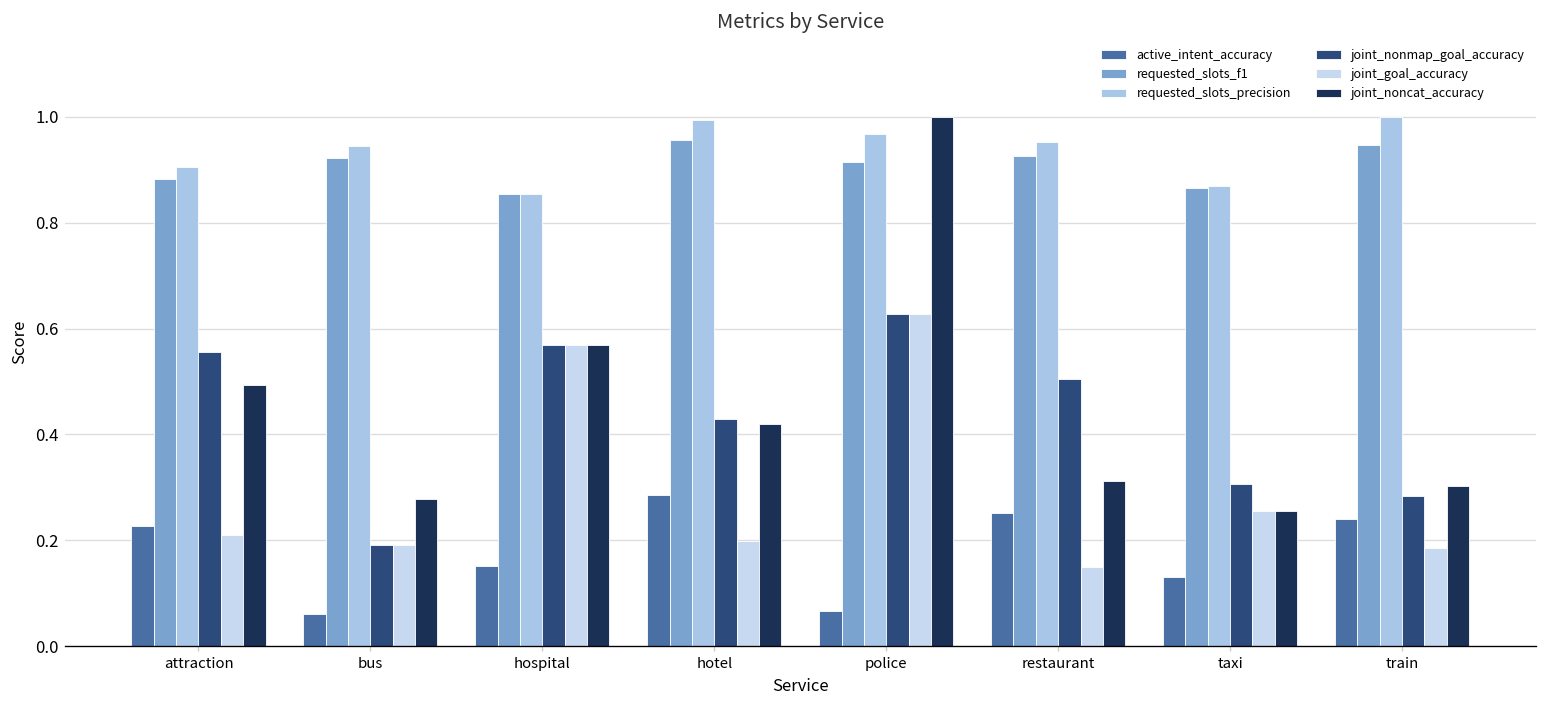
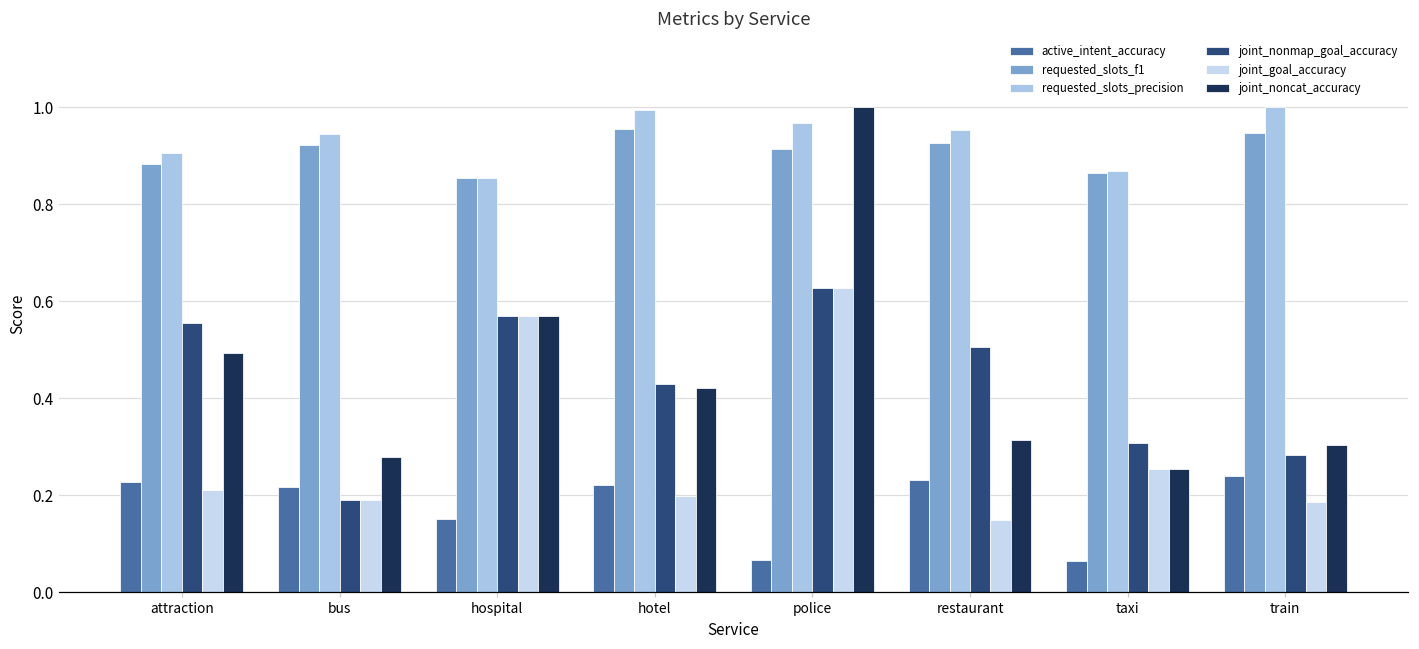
active_intent_accuracy, bus: 0.06 -> 0.22
active_intent_accuracy, hotel: 0.29 -> 0.22
active_intent_accuracy, restaurant: 0.25 -> 0.23
active_intent_accuracy, taxi: 0.13 -> 0.07
